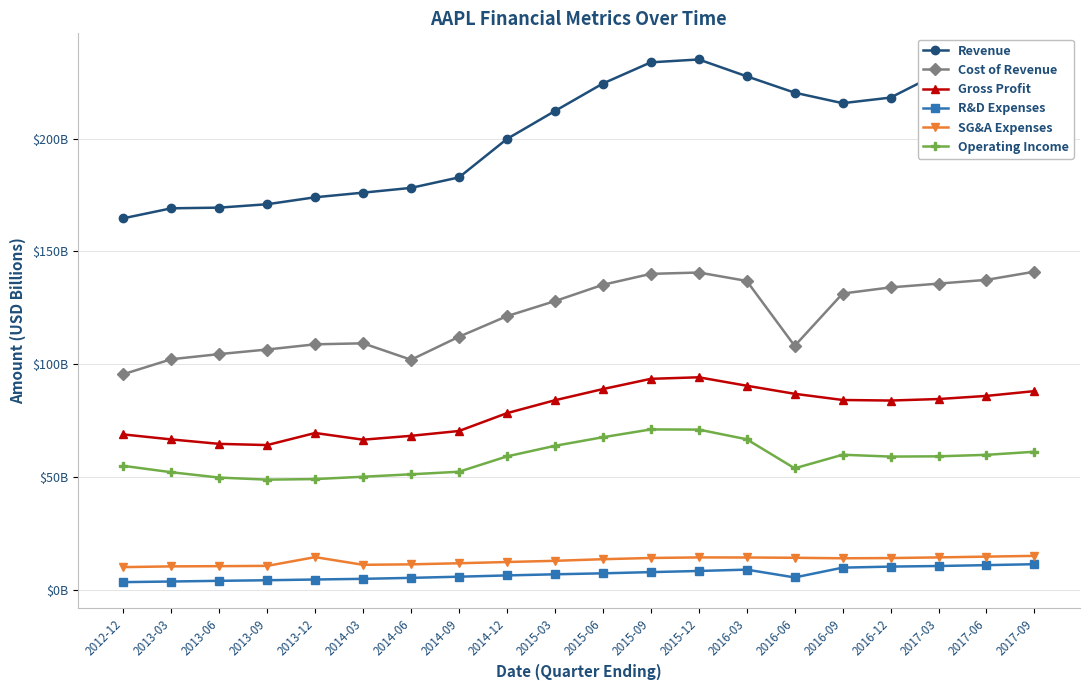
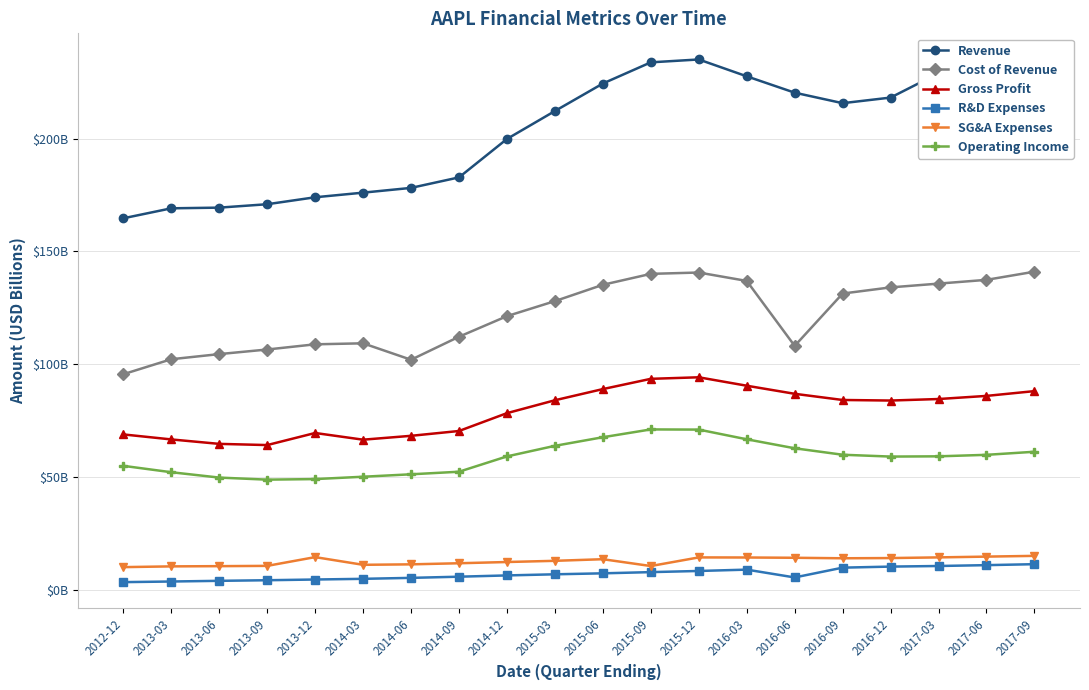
SG&A Expenses, 2015-09: $14000000000 -> $11000000000
Operating Income, 2016-06: $54000000000 -> $63000000000
